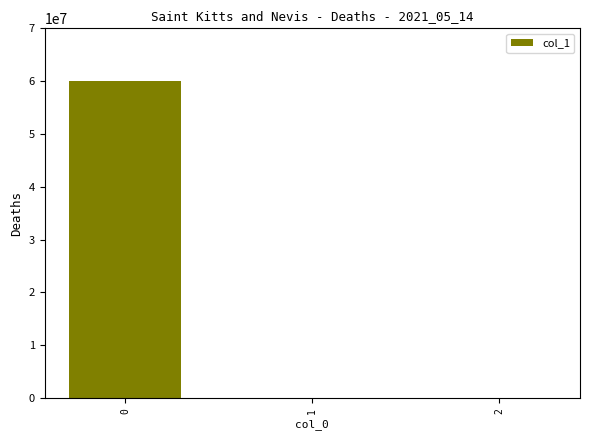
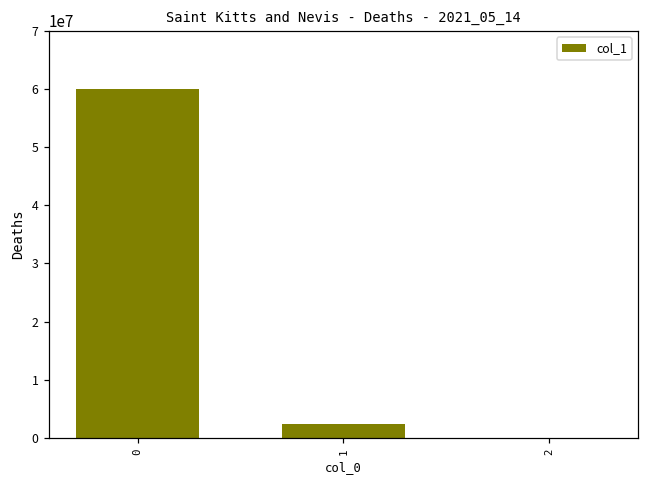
1: 0 -> 2000000
